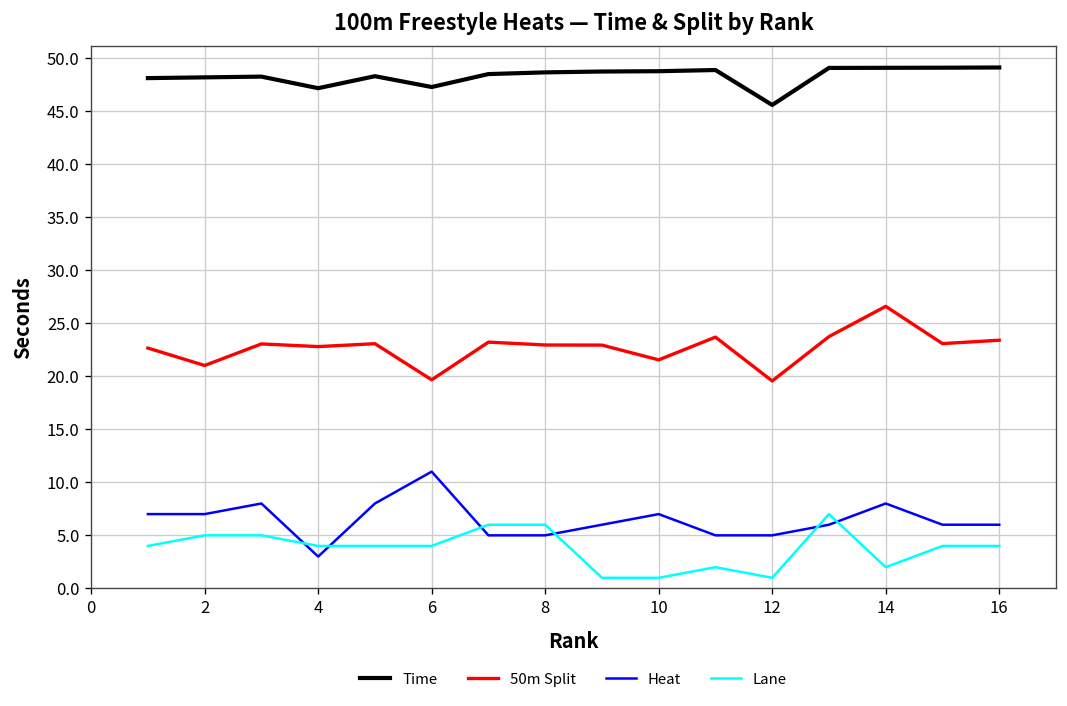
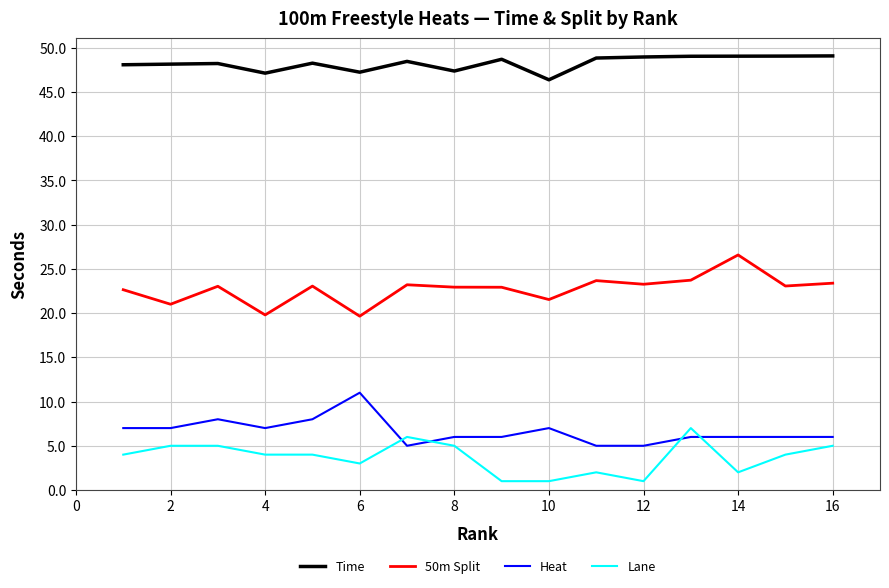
50m Split, 4: 23 -> 20
Heat, 4: 3 -> 7
Lane, 6: 4 -> 3
Time, 8: 49 -> 47
Heat, 8: 5 -> 6
Lane, 8: 6 -> 5
Time, 10: 49 -> 46
Time, 12: 46 -> 49
50m Split, 12: 20 -> 23
Heat, 14: 8 -> 6
Lane, 16: 4 -> 5
